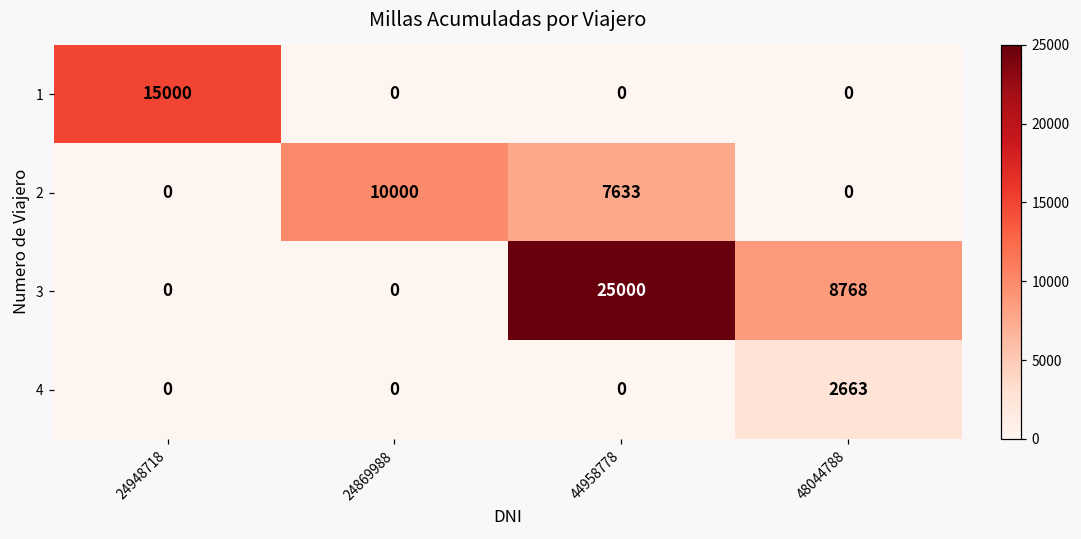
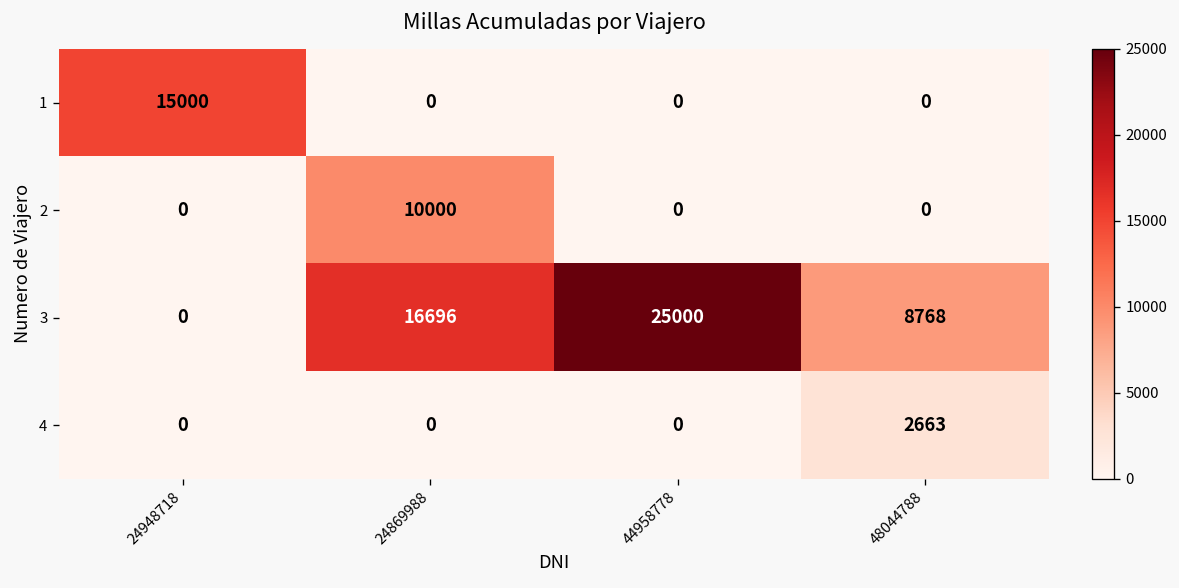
2, 44958778: 7633 -> 0
3, 24869988: 0 -> 16696
